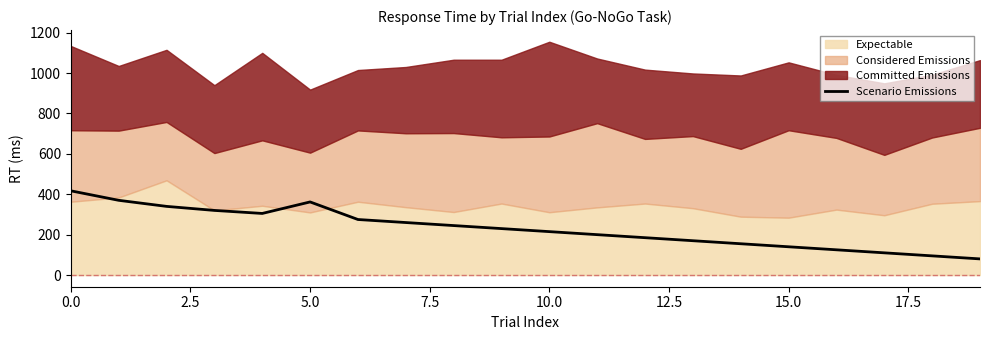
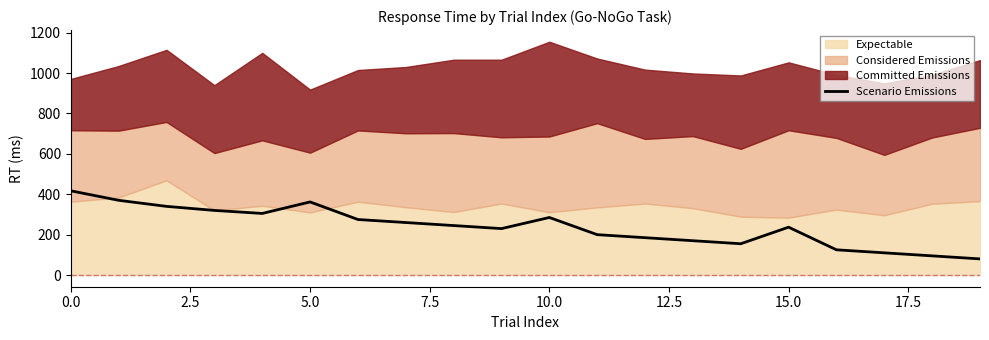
Committed Emissions, 0.0: 420 -> 250
Scenario Emissions, 10.0: 220 -> 290
Scenario Emissions, 15.0: 140 -> 240
